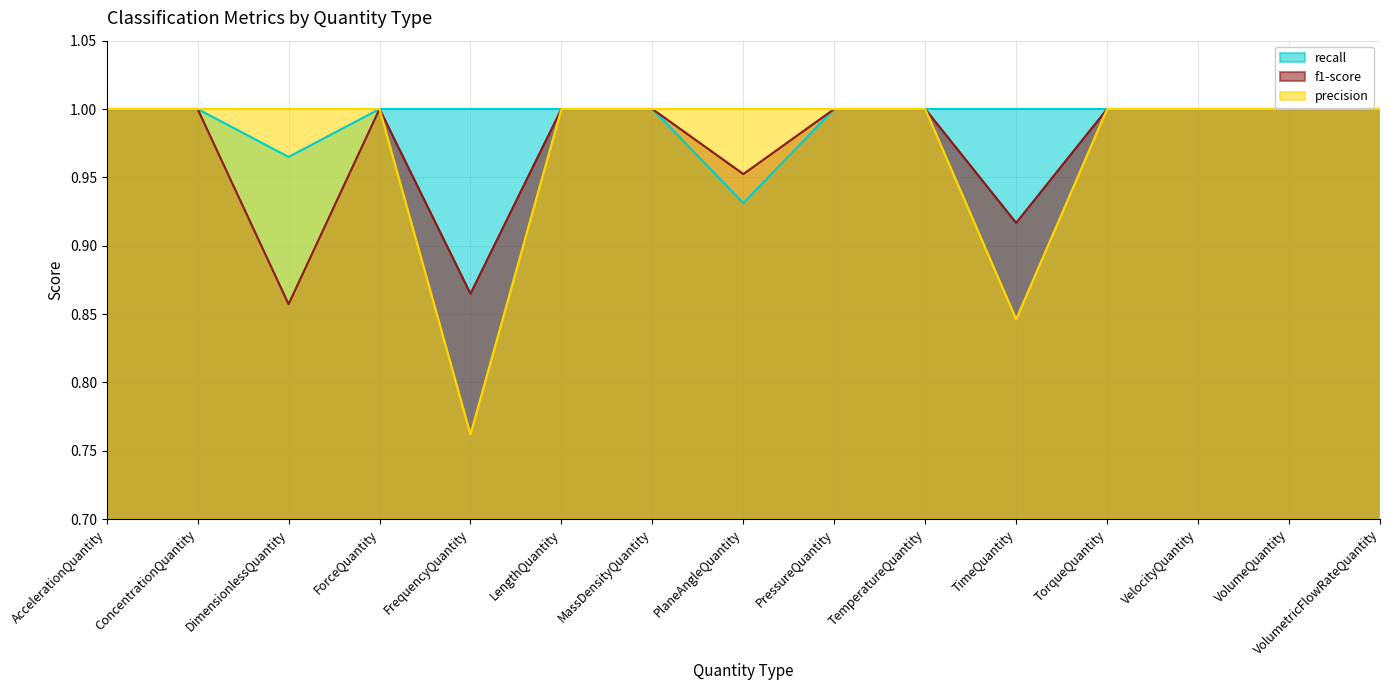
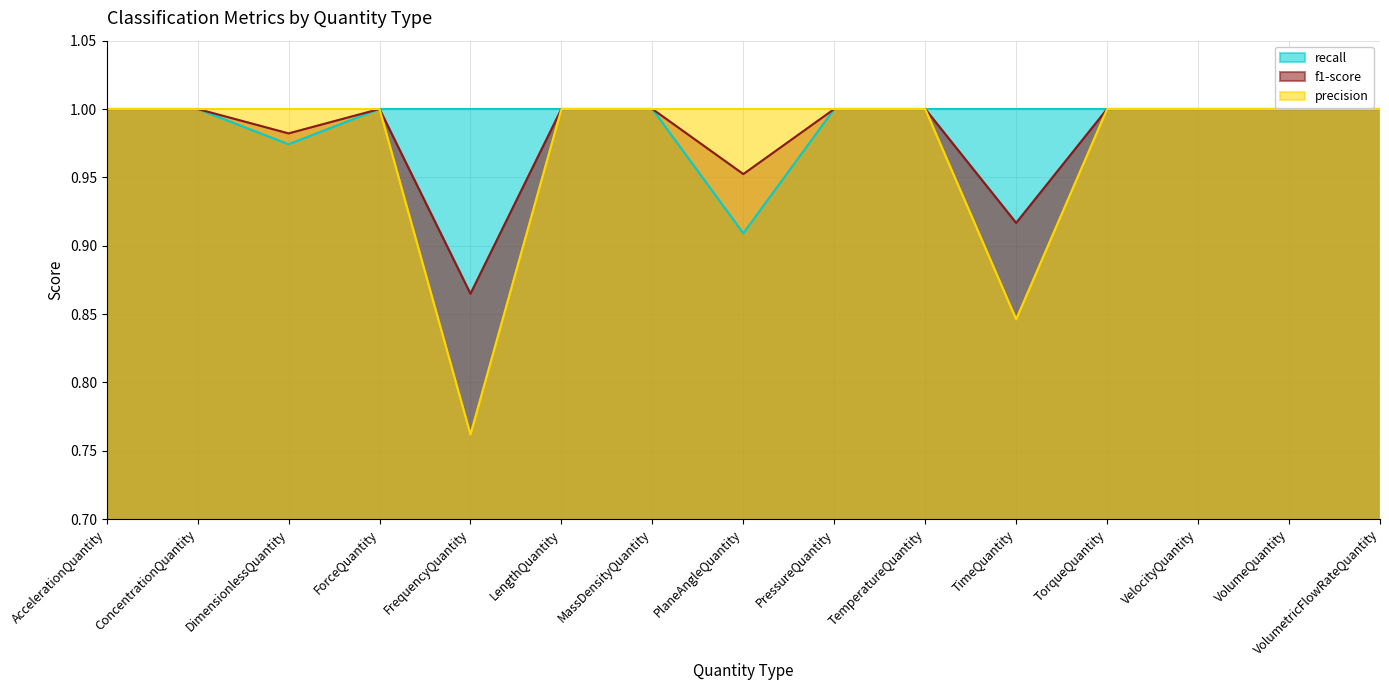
recall, DimensionlessQuantity: 0.965 -> 0.974
f1-score, DimensionlessQuantity: 0.857 -> 0.982
recall, PlaneAngleQuantity: 0.931 -> 0.909
